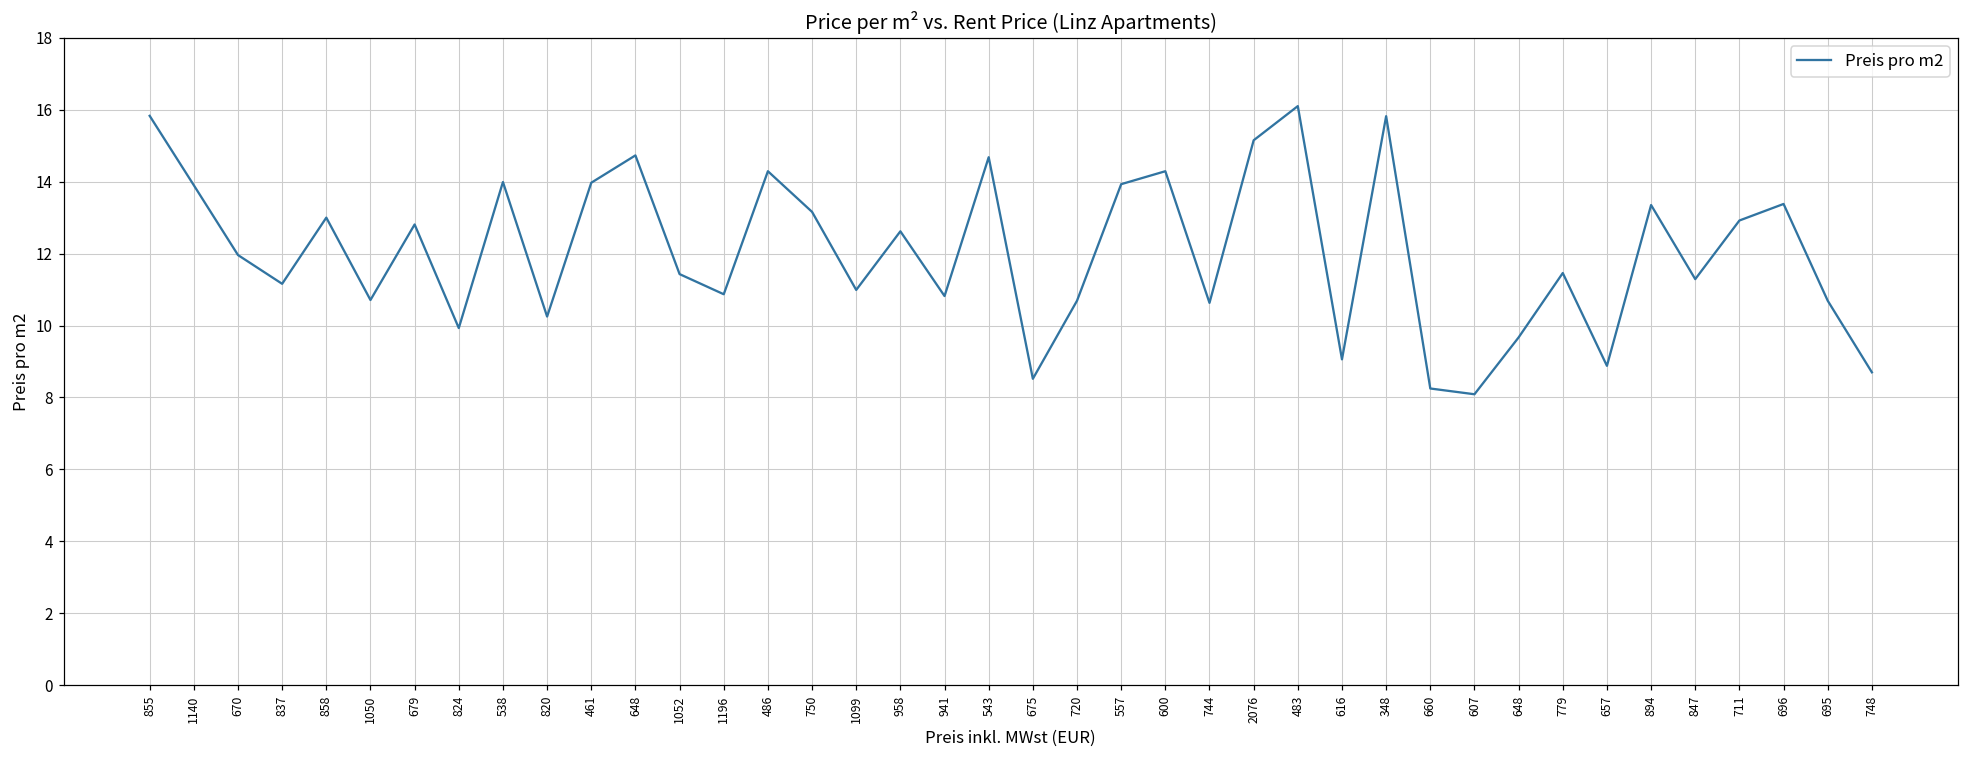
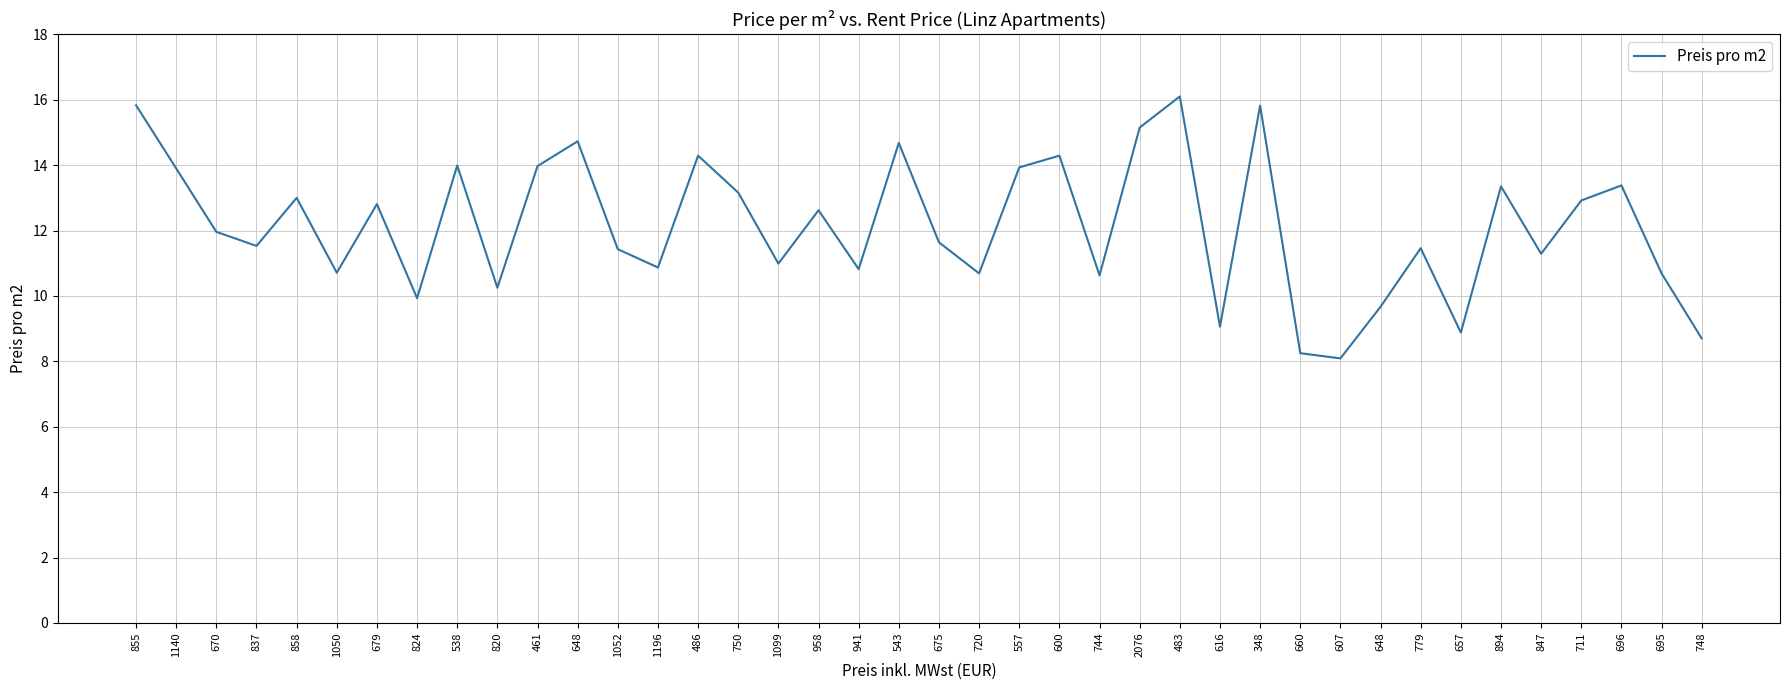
837: 11.2 -> 11.5
675: 8.5 -> 11.6
